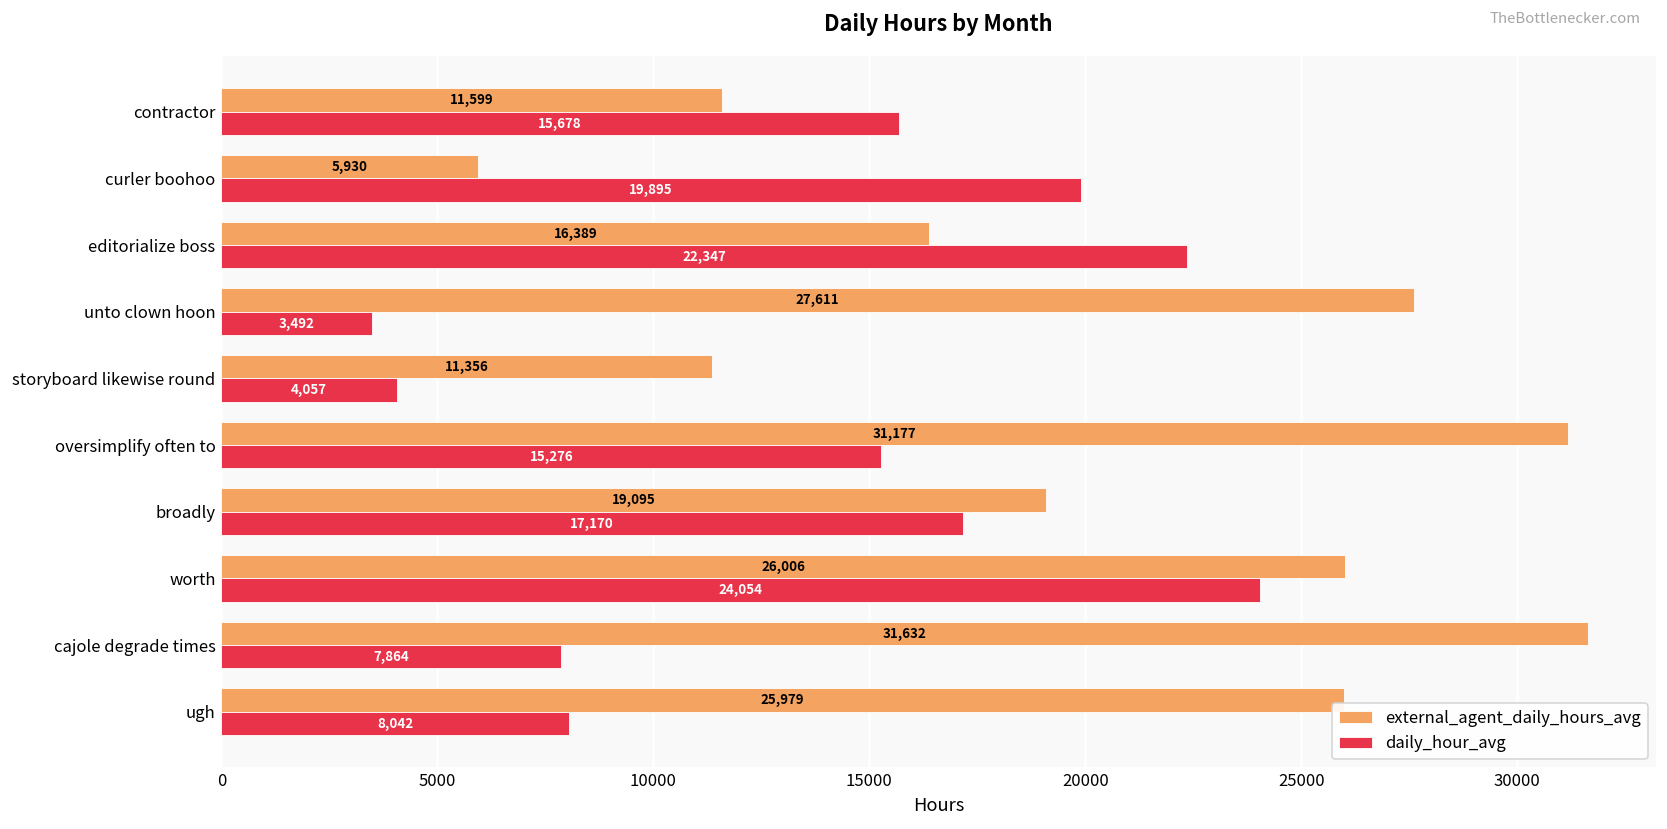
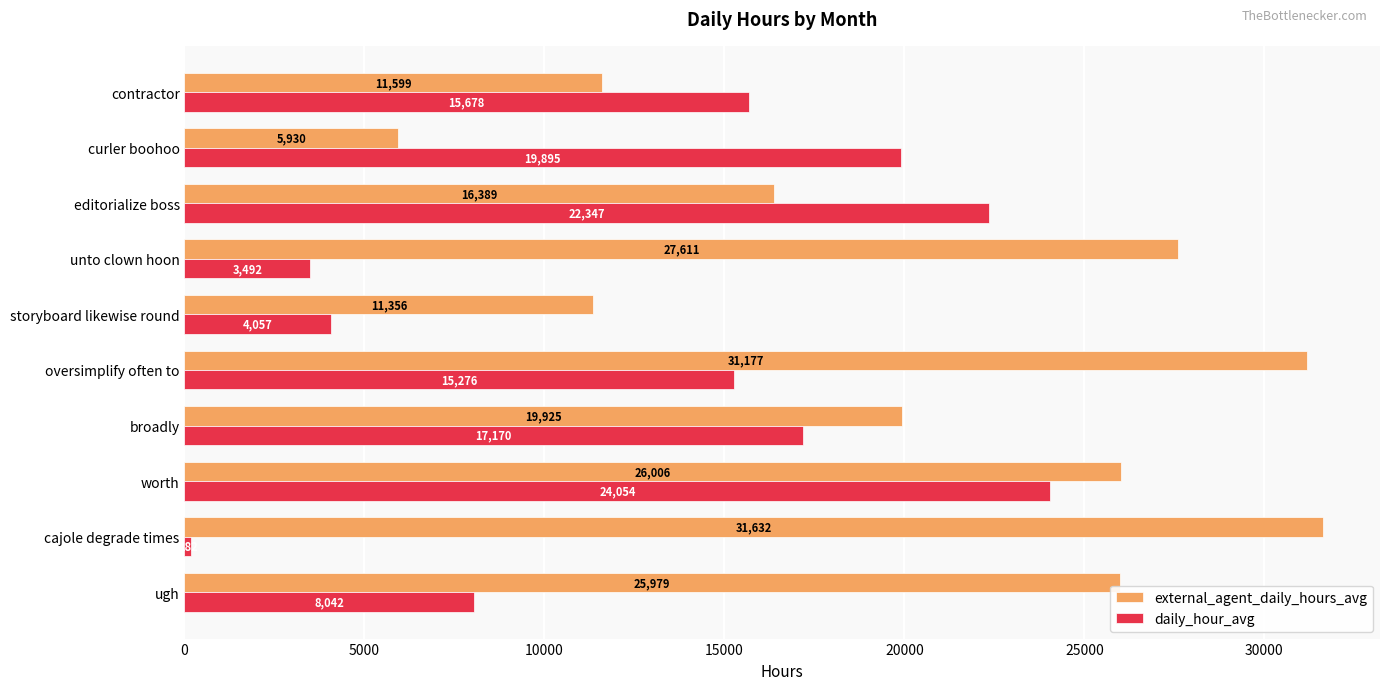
external_agent_daily_hours_avg, broadly: 19,095 -> 19,925
daily_hour_avg, cajole degrade times: 7900 -> 200
